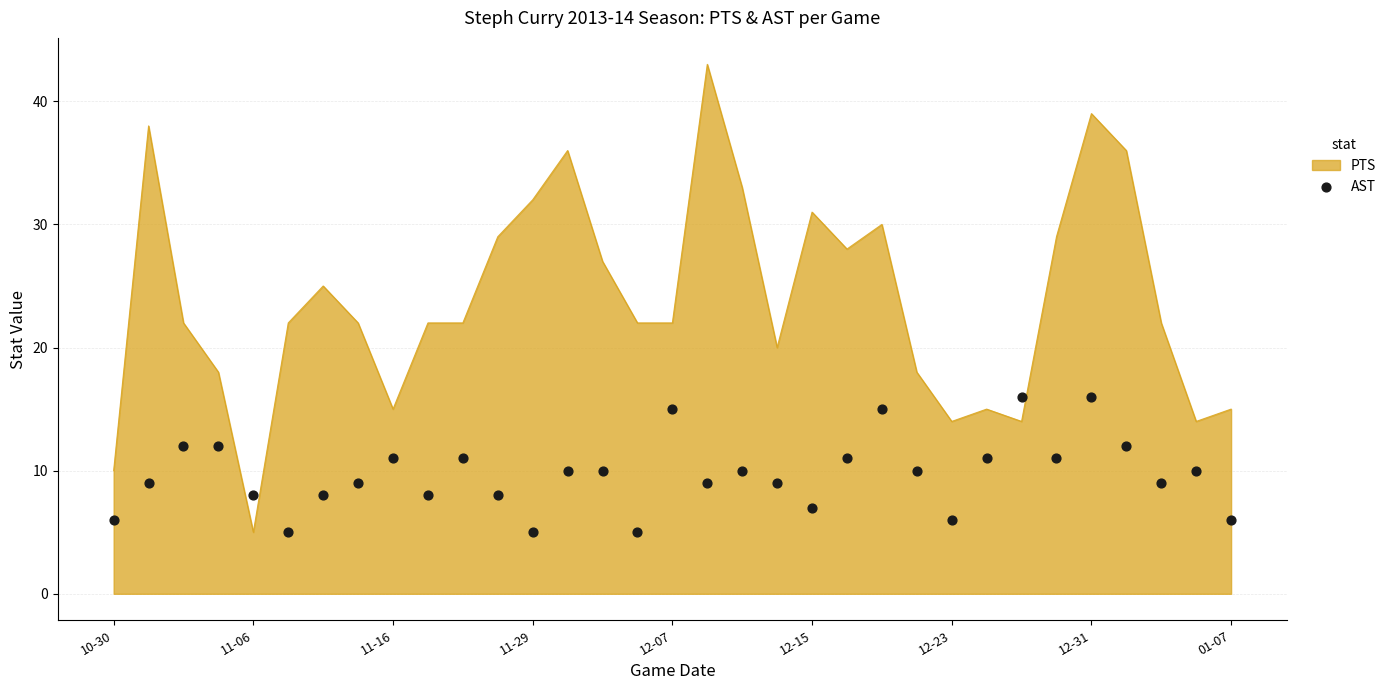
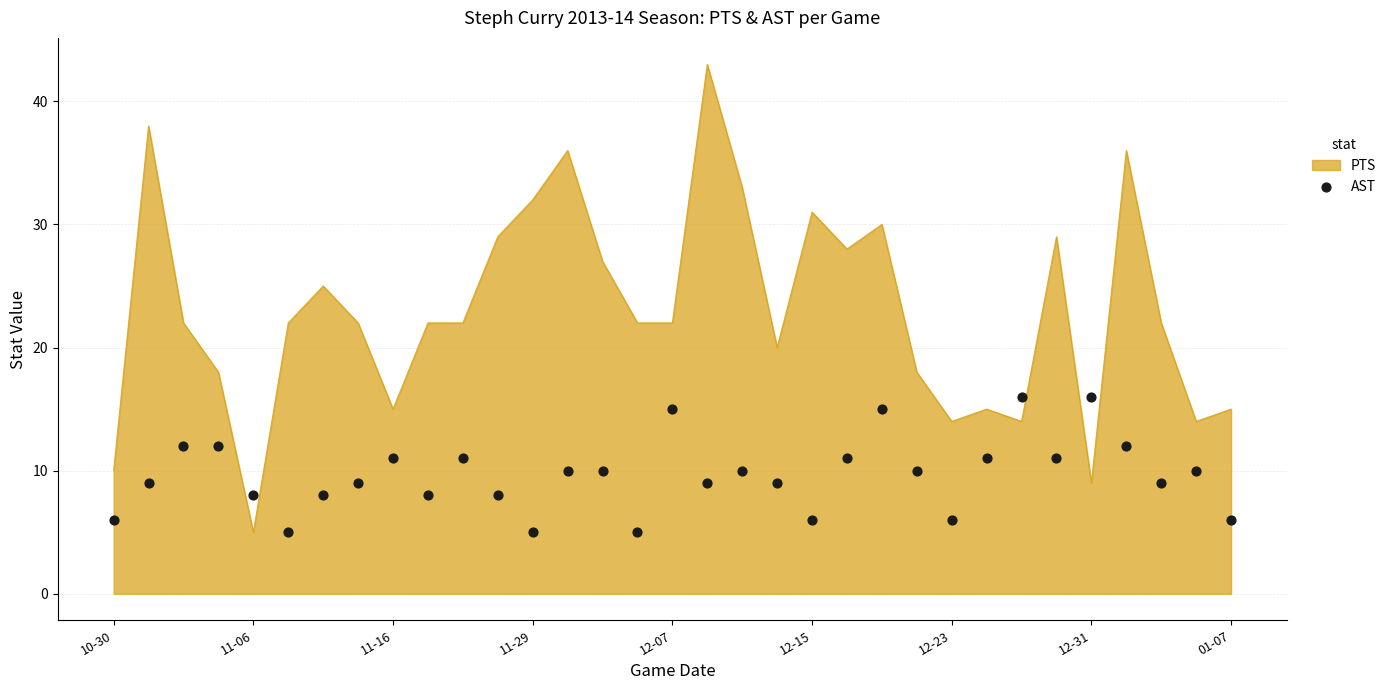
AST, 12-15: 7 -> 6
PTS, 12-31: 39 -> 9
